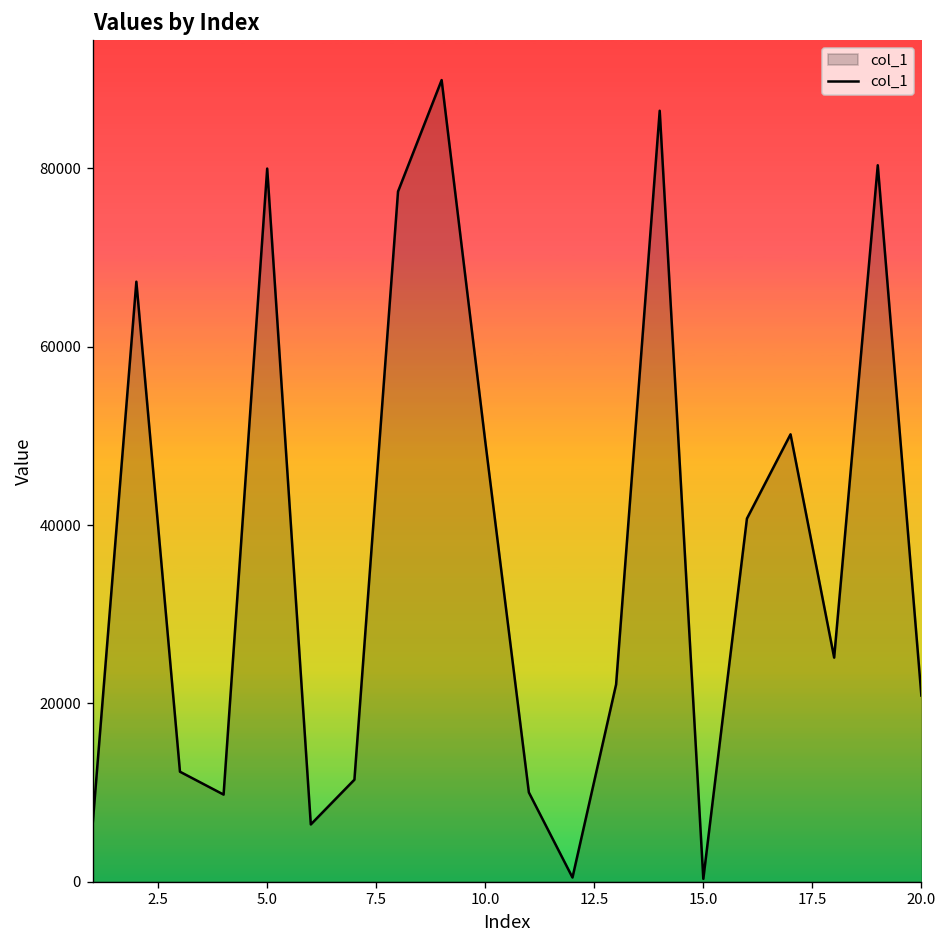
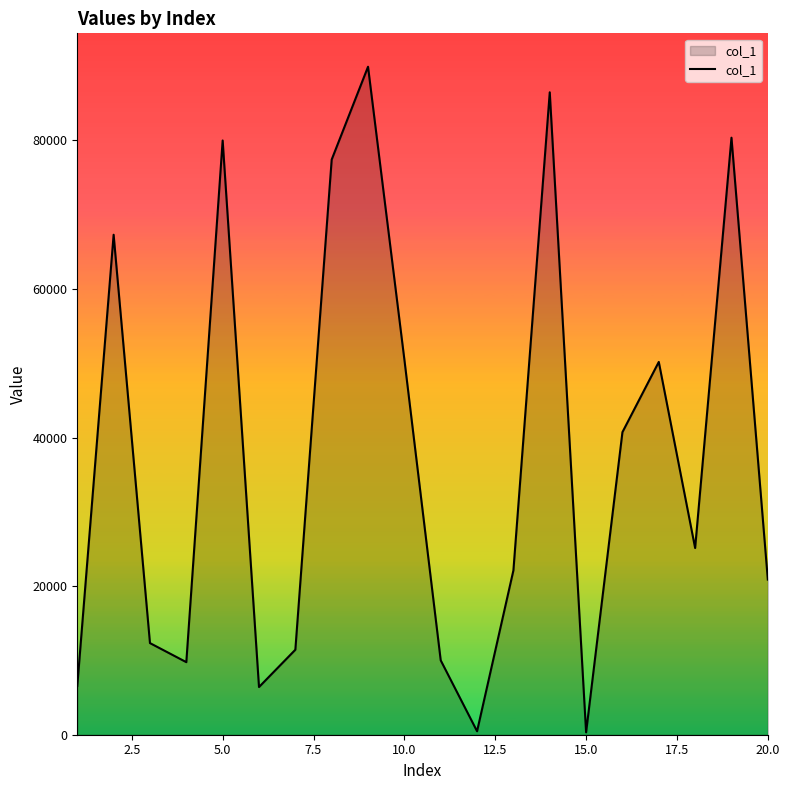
10.0: 49000 -> 50000
